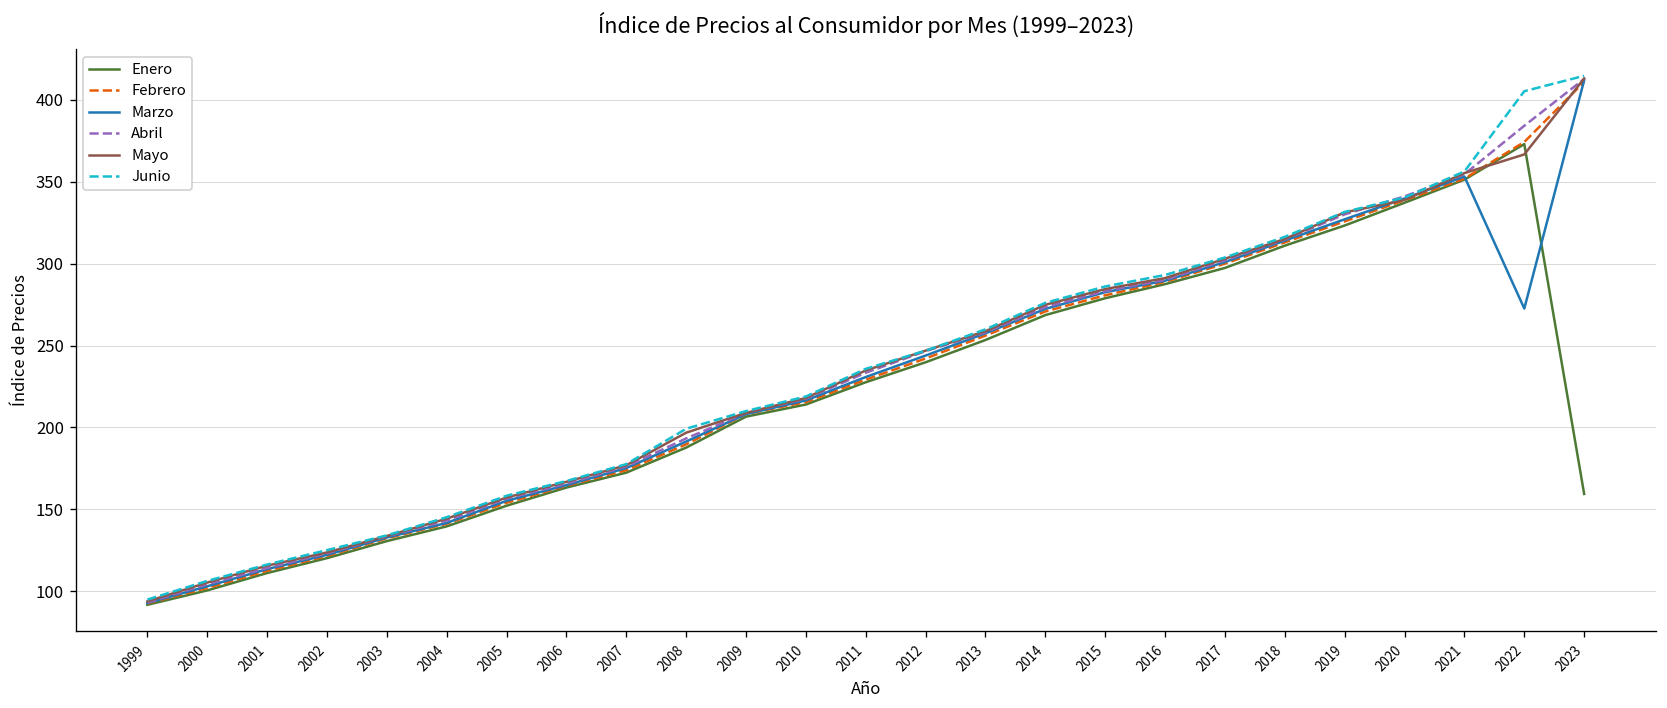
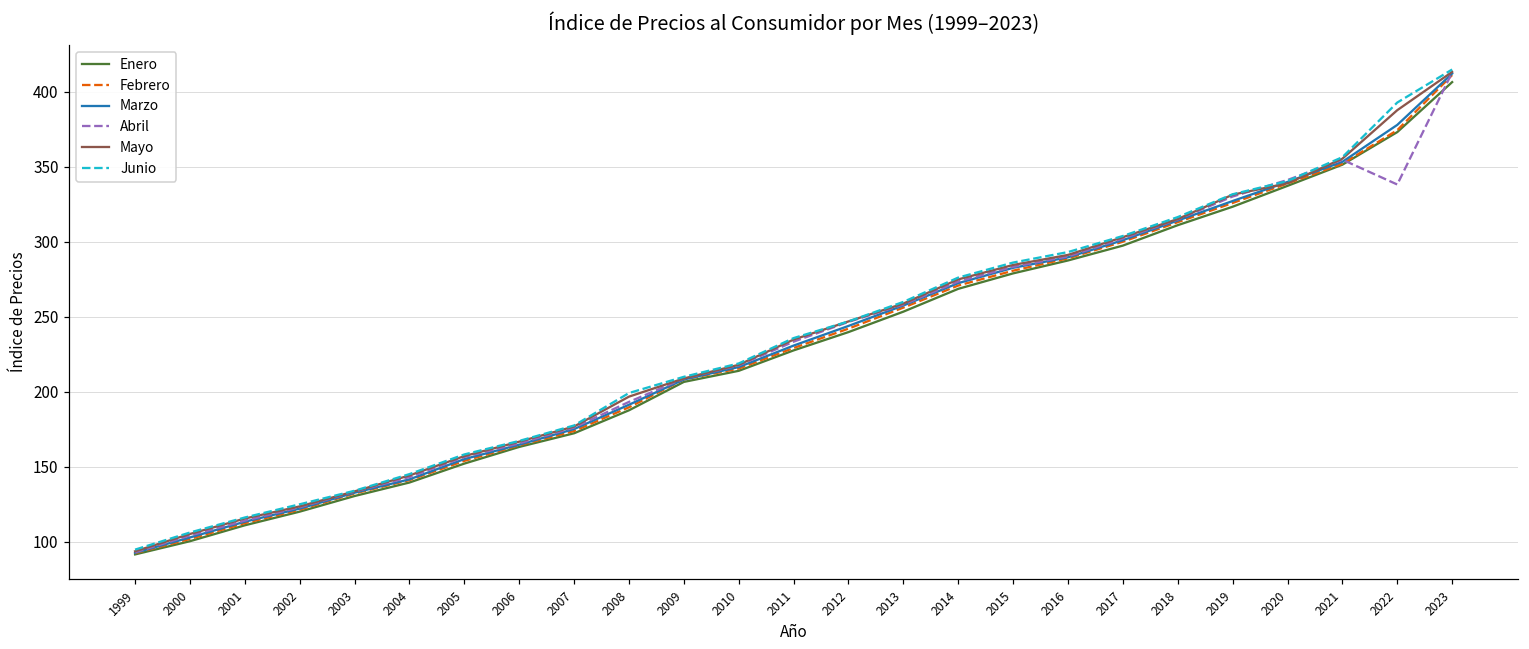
Marzo, 2022: 273 -> 378
Abril, 2022: 384 -> 338
Mayo, 2022: 367 -> 388
Junio, 2022: 405 -> 393
Enero, 2023: 159 -> 406
